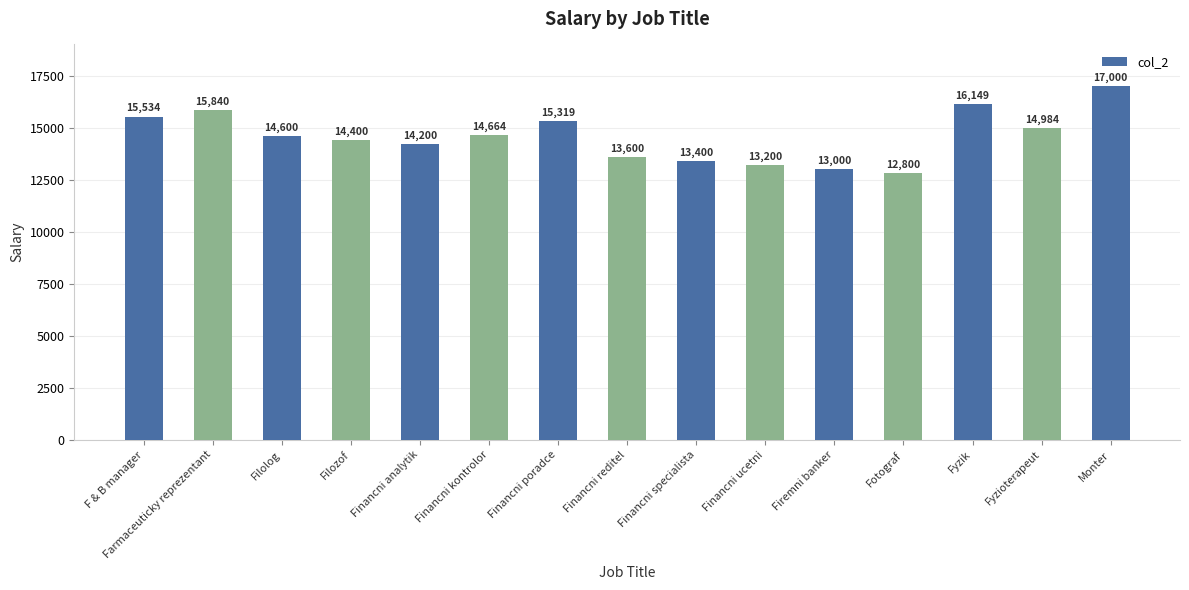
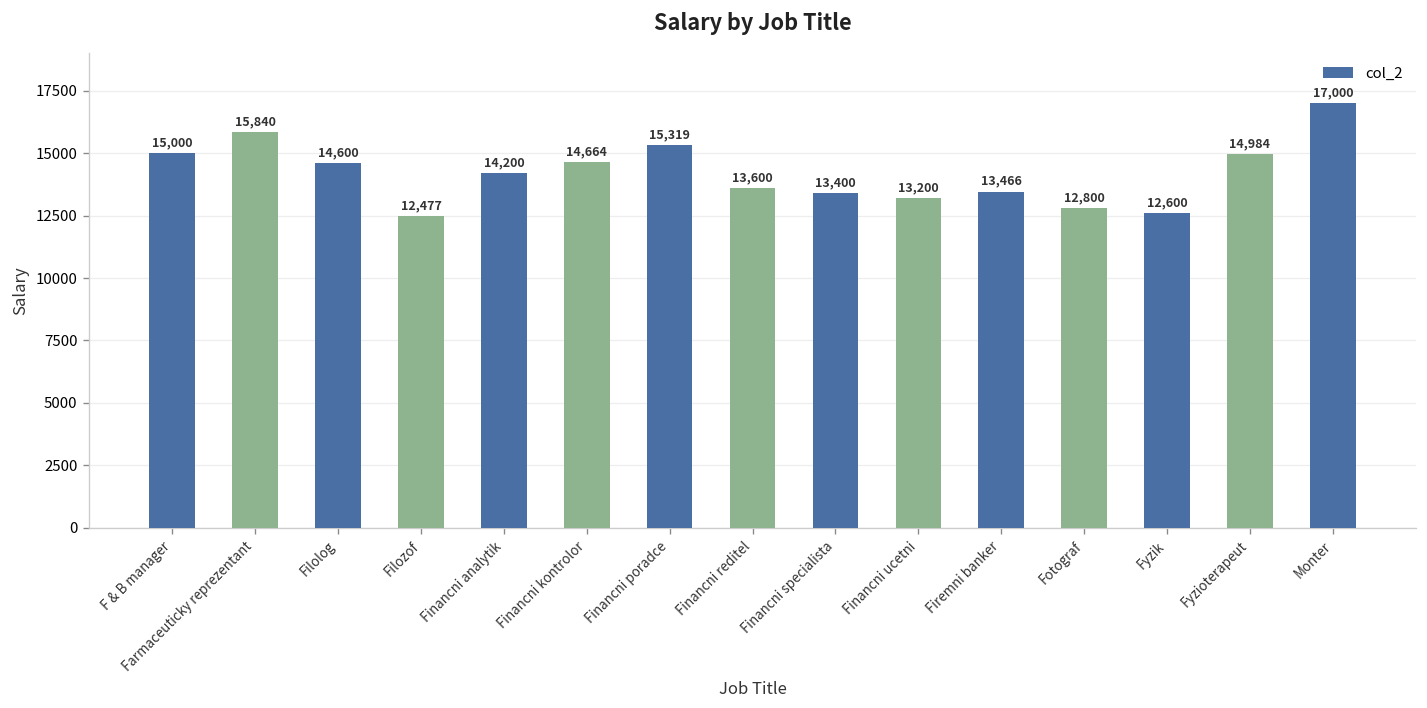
F & B manager: 15,534 -> 15,000
Filozof: 14,400 -> 12,477
Firemni banker: 13,000 -> 13,466
Fyzik: 16,149 -> 12,600
